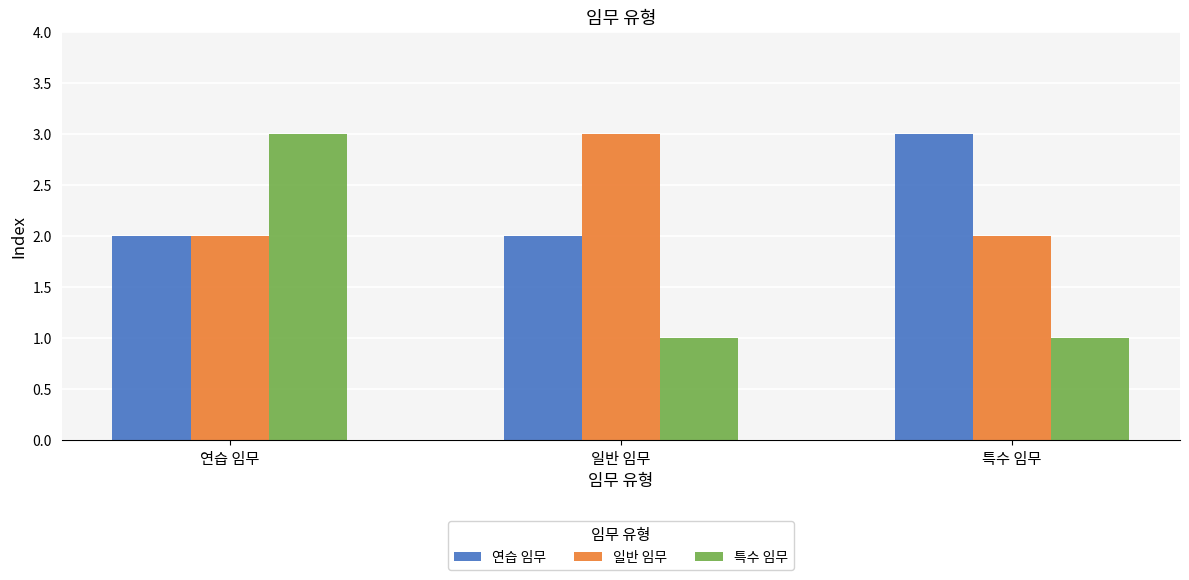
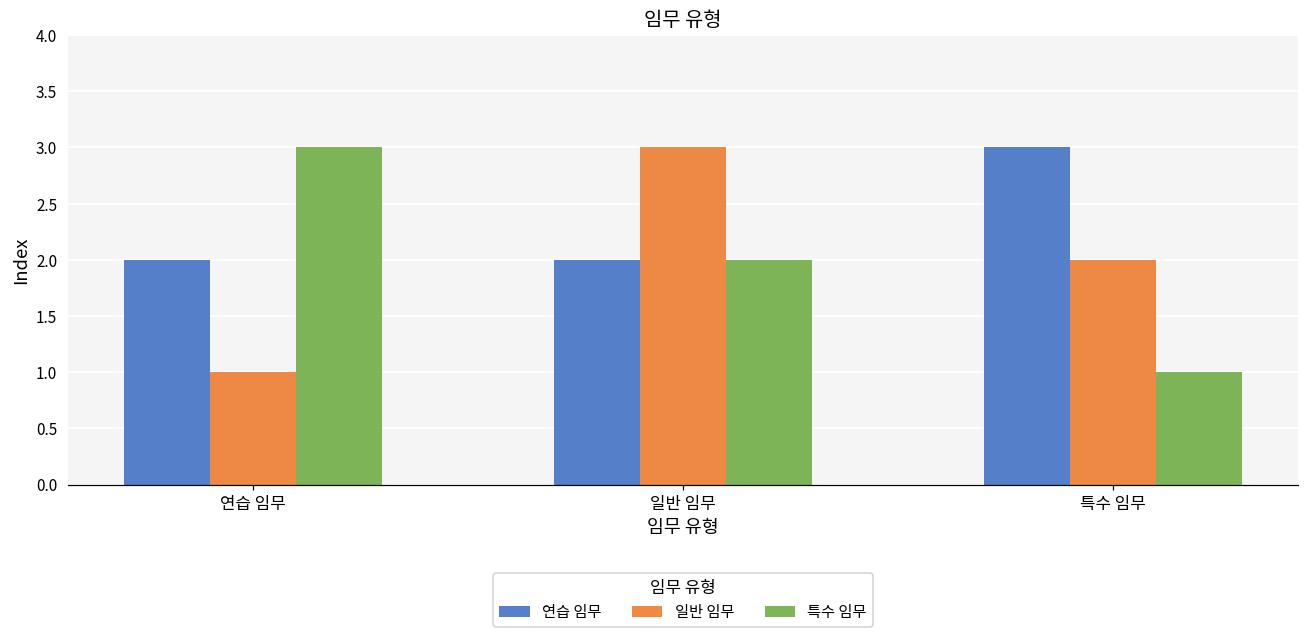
일반 임무, 연습 임무: 2 -> 1
특수 임무, 일반 임무: 1 -> 2
